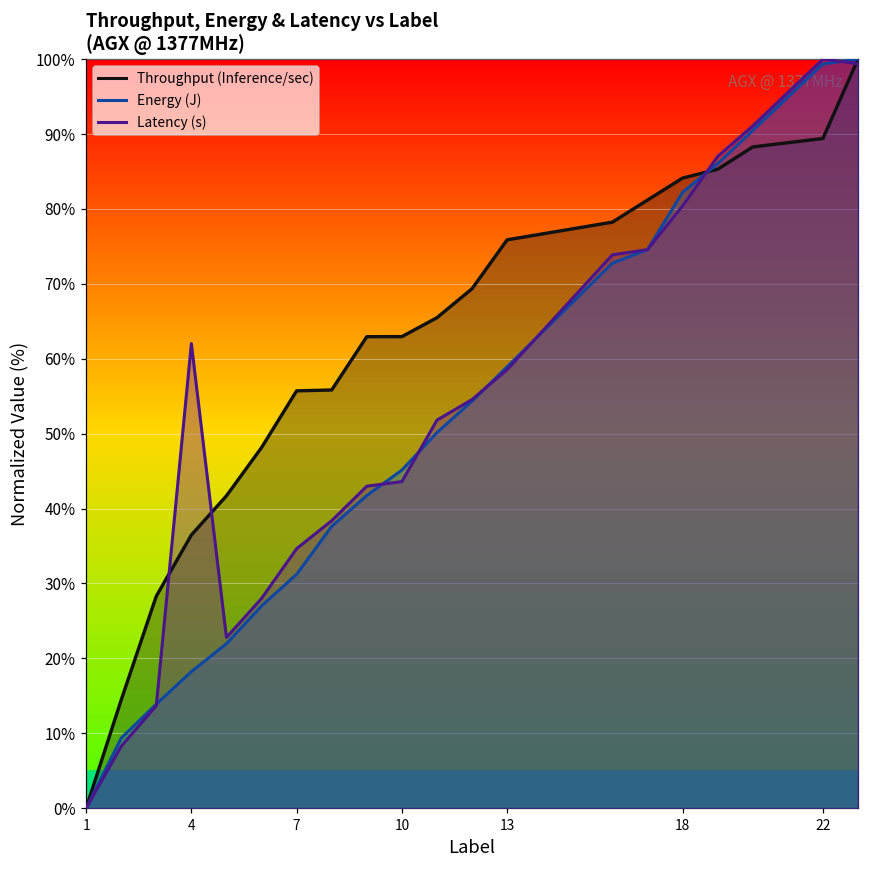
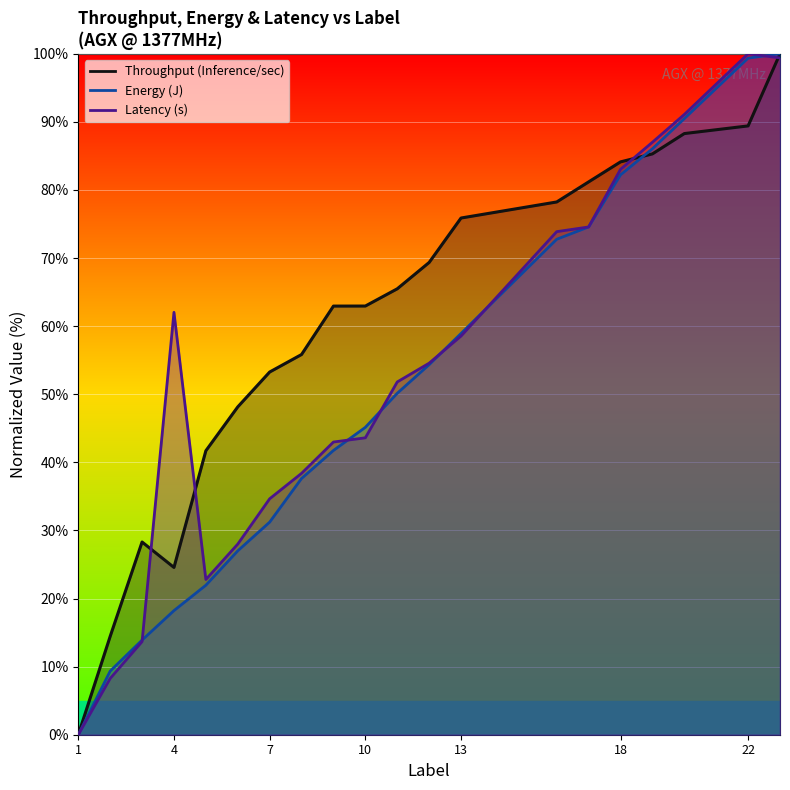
Throughput (Inference/sec), 4: 36% -> 25%
Throughput (Inference/sec), 7: 56% -> 53%
Latency (s), 18: 80% -> 83%
